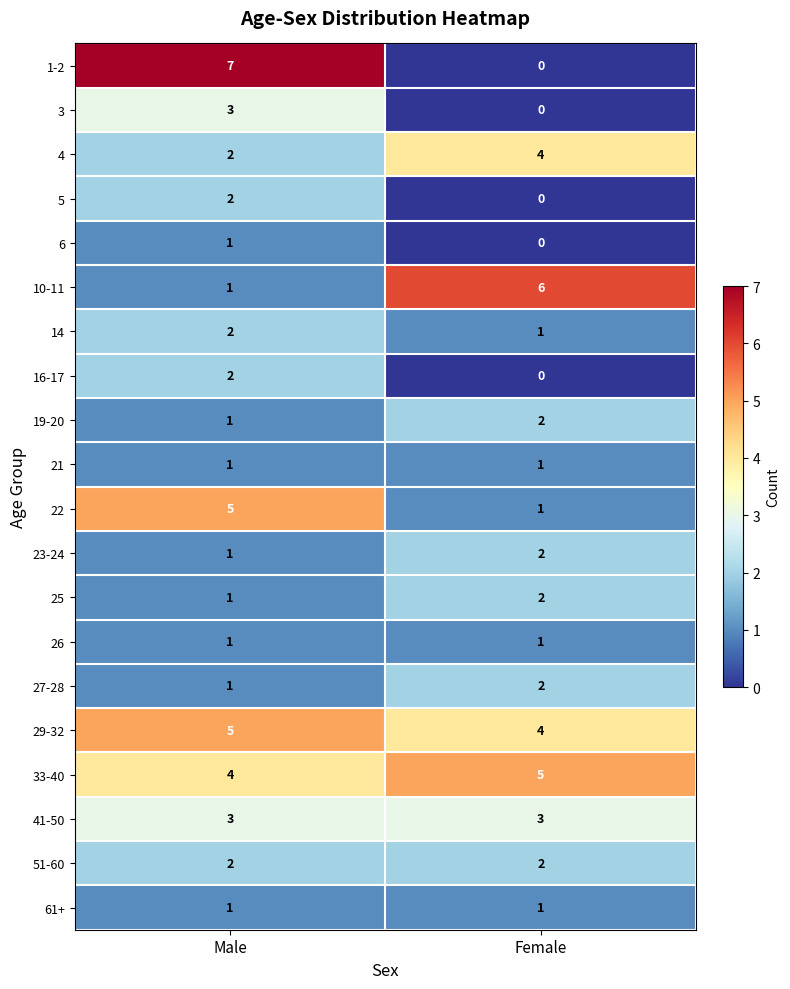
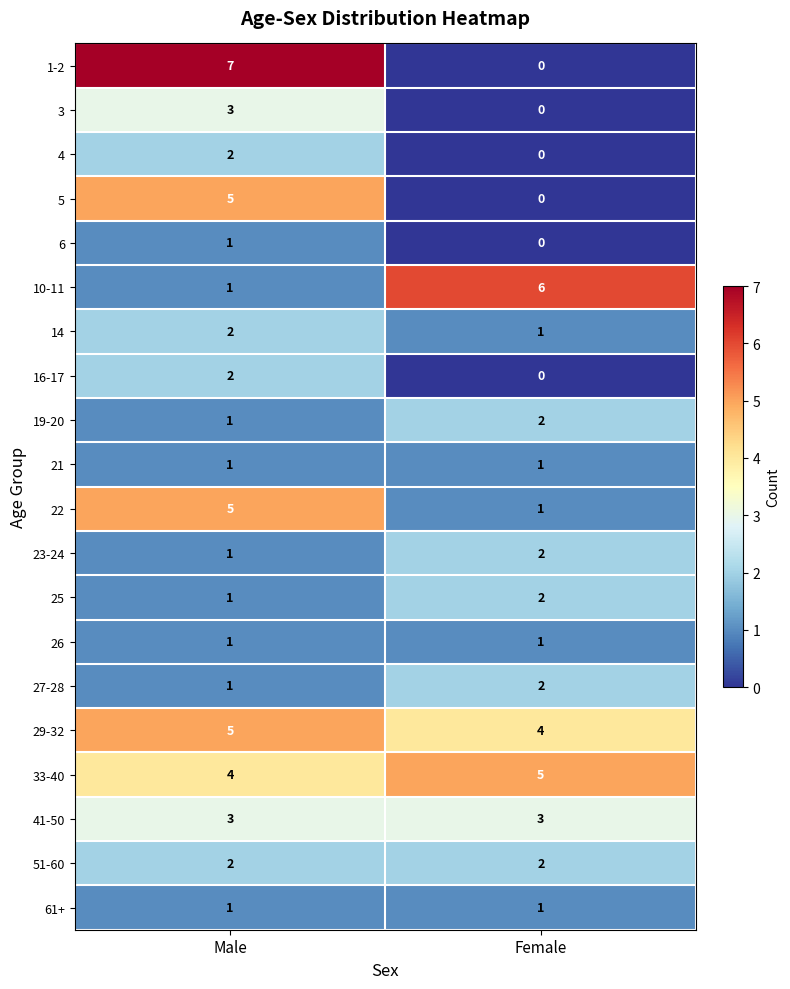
4, Female: 4 -> 0
5, Male: 2 -> 5
